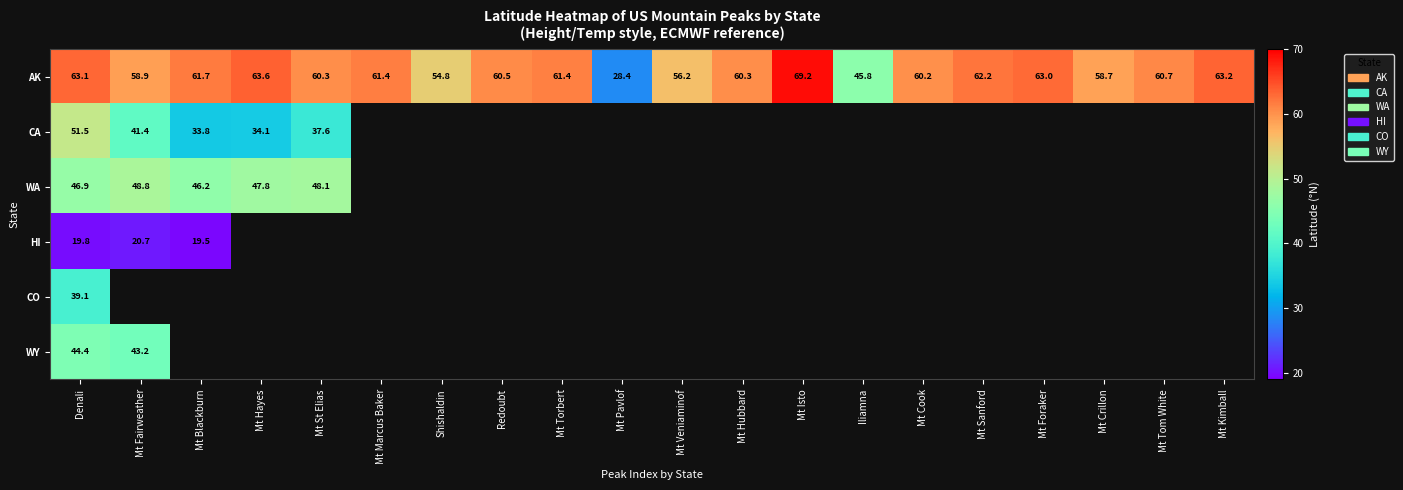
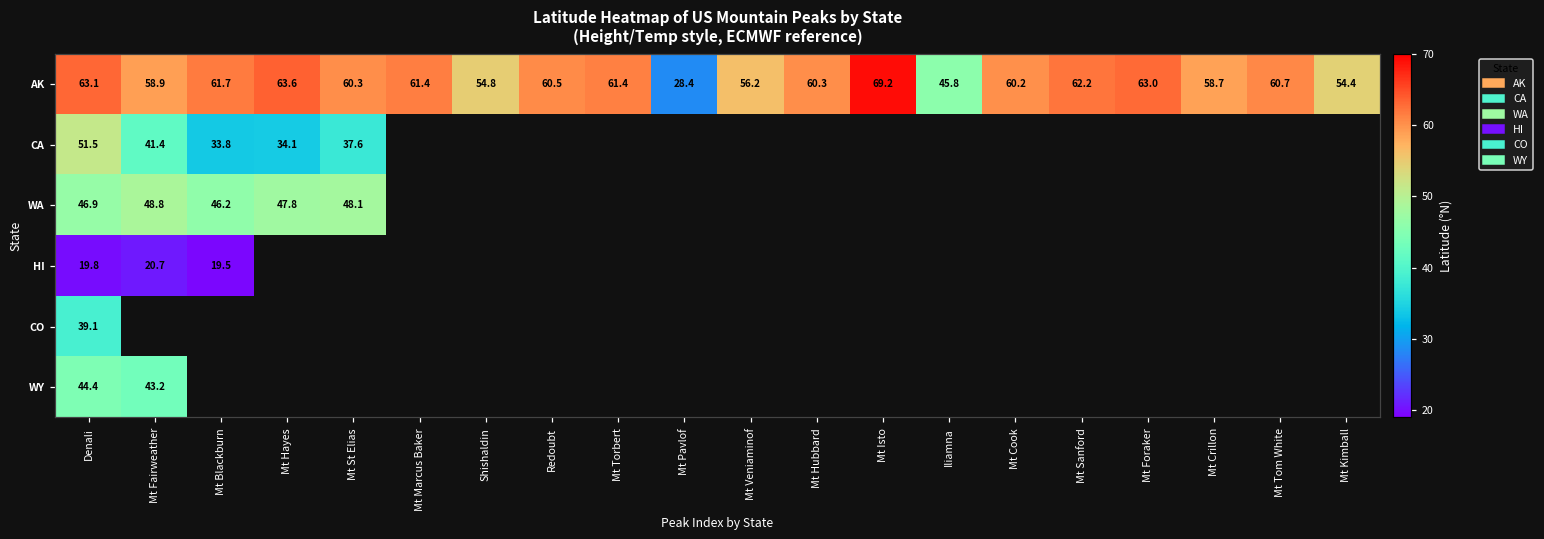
AK, Mt Kimball: 63.2 -> 54.4
